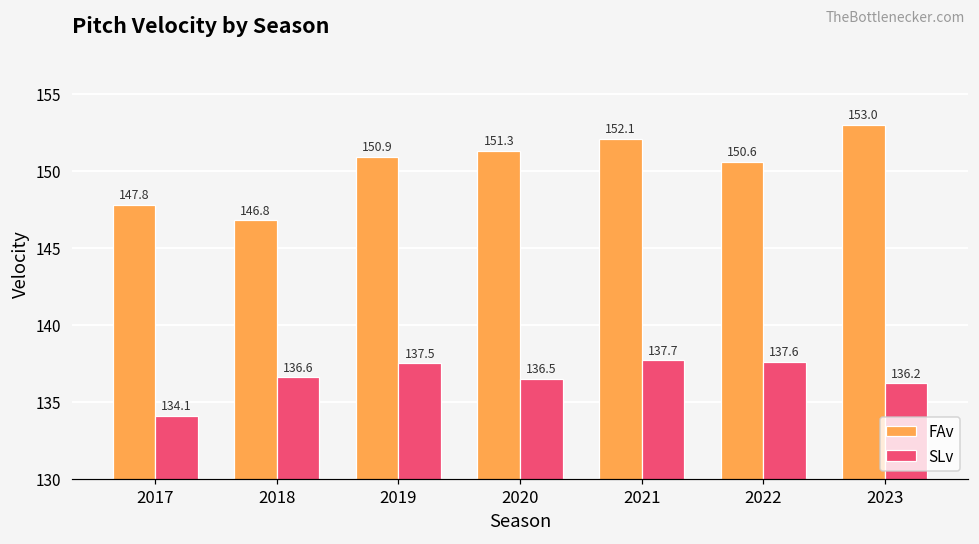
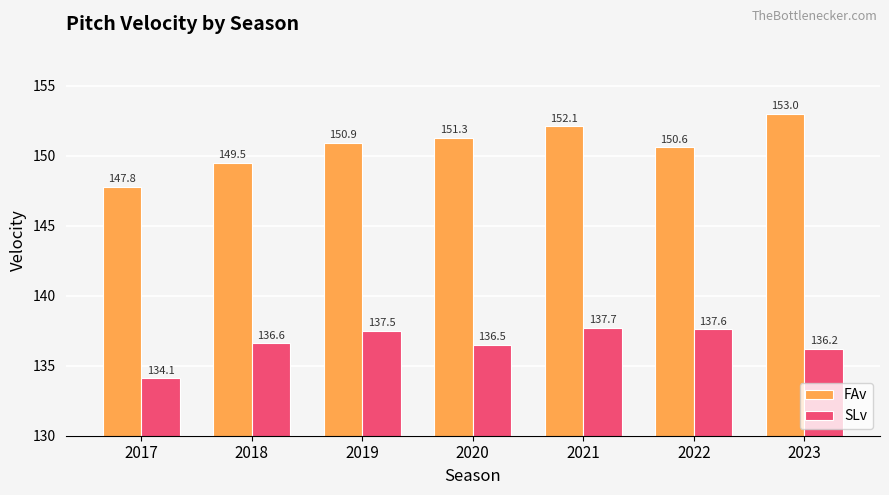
FAv, 2018: 146.8 -> 149.5
